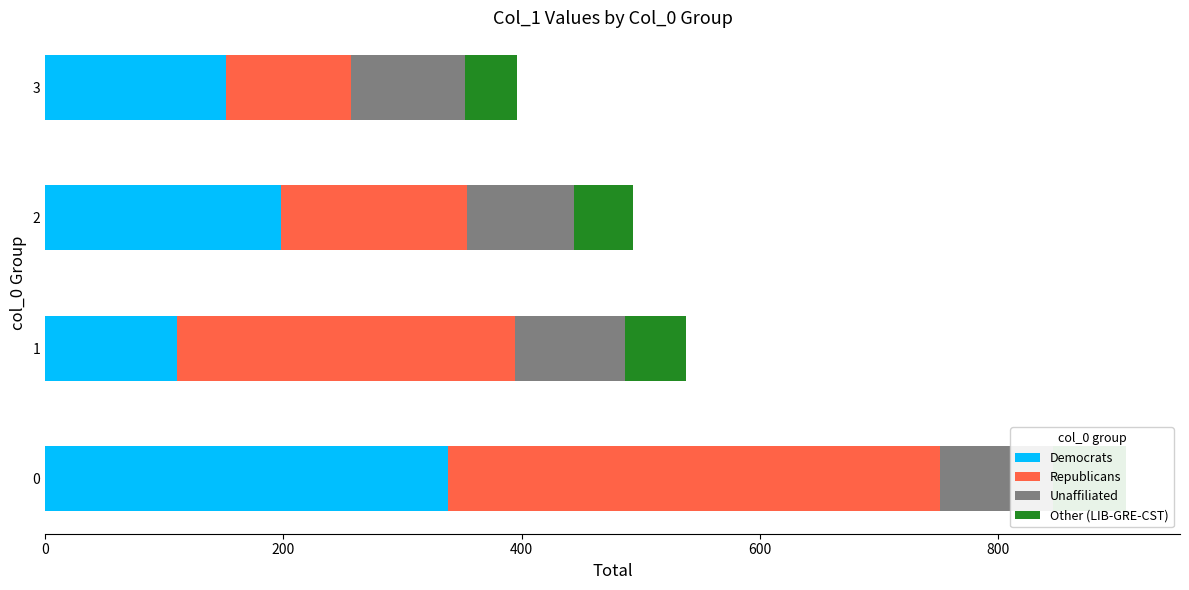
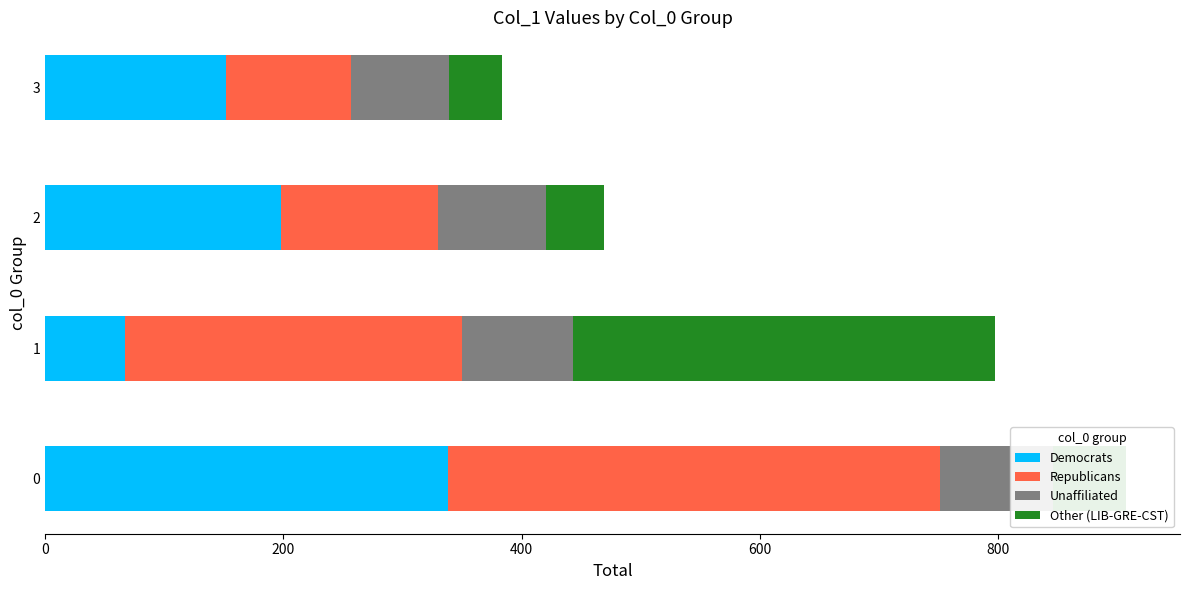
Unaffiliated, 3: 95 -> 82
Republicans, 2: 156 -> 132
Democrats, 1: 111 -> 67
Other (LIB-GRE-CST), 1: 51 -> 354
